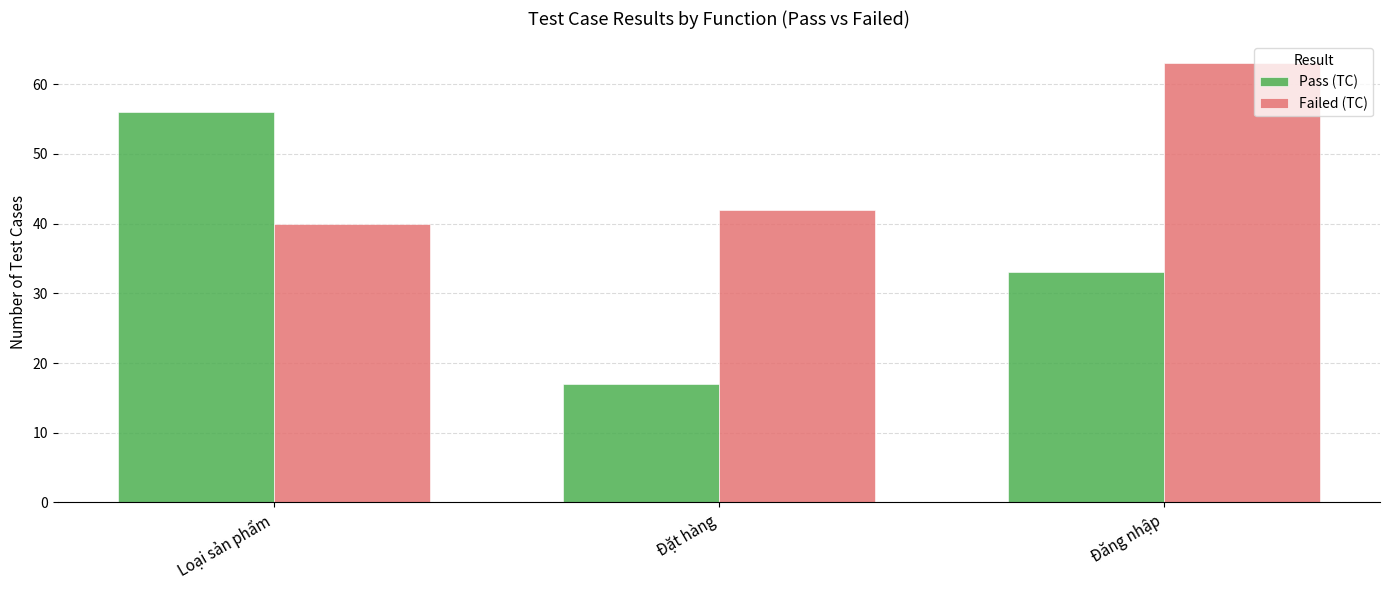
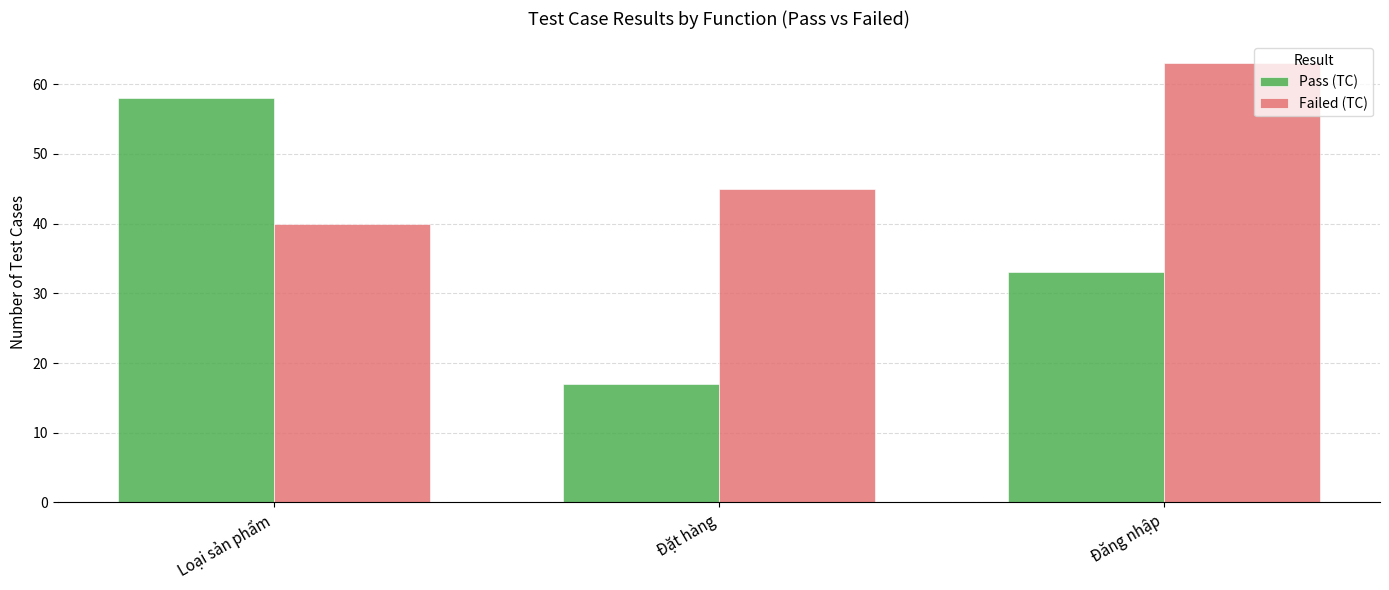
Pass (TC), Loại sản phẩm: 56 -> 58
Failed (TC), Đặt hàng: 42 -> 45
